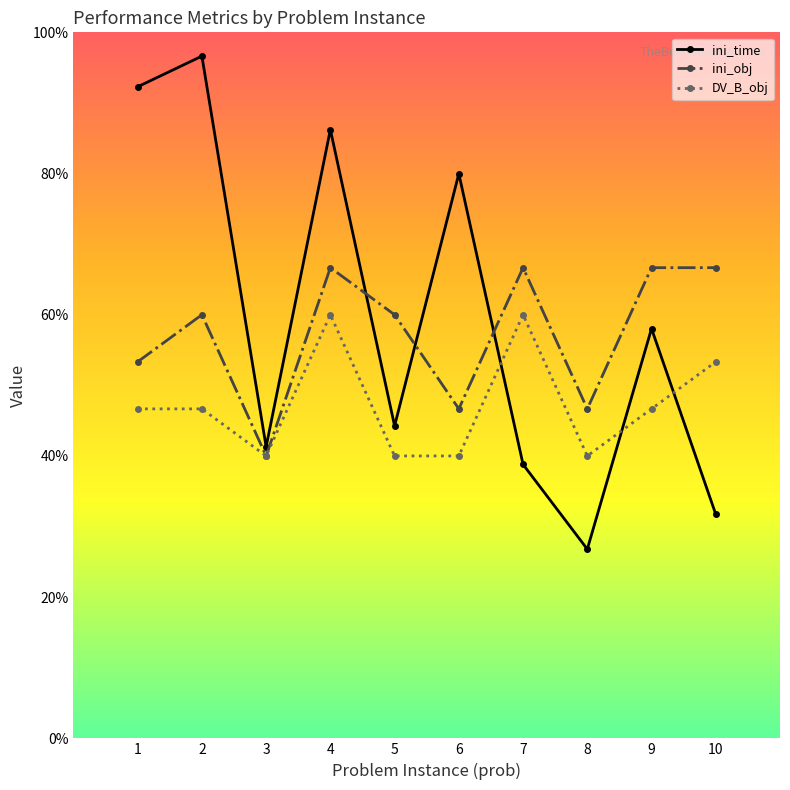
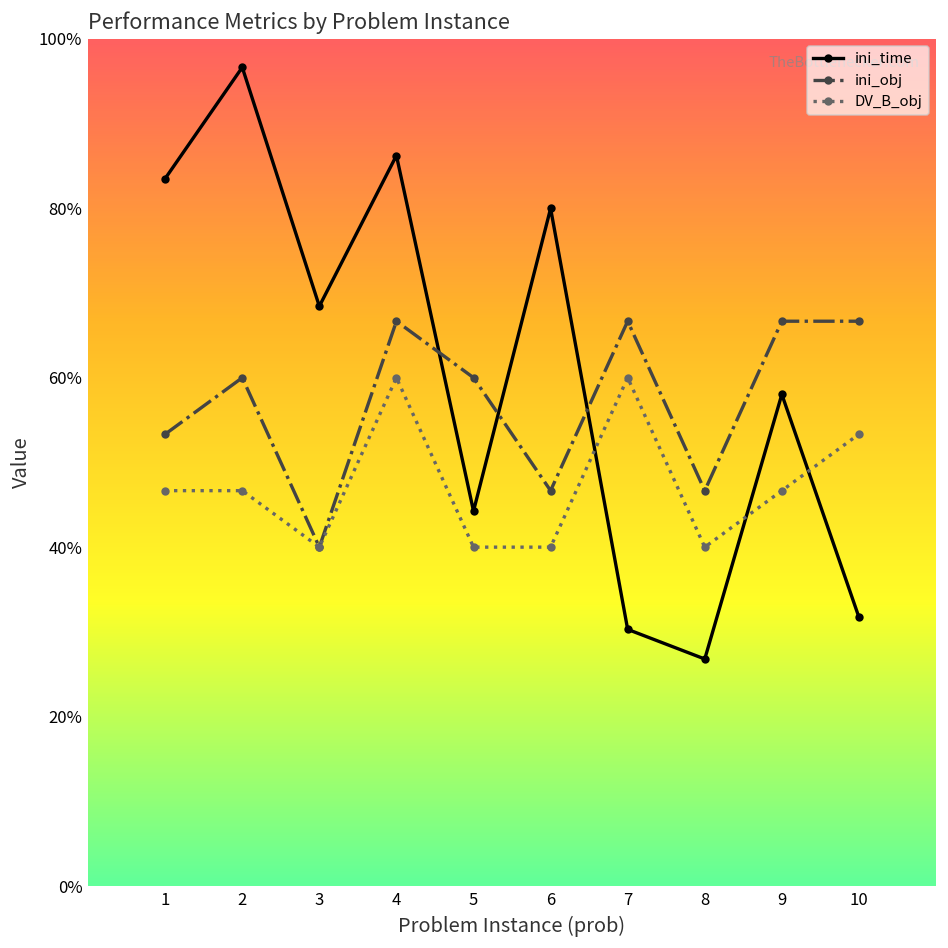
ini_time, 1: 92% -> 84%
ini_time, 3: 41% -> 68%
ini_time, 7: 39% -> 30%
